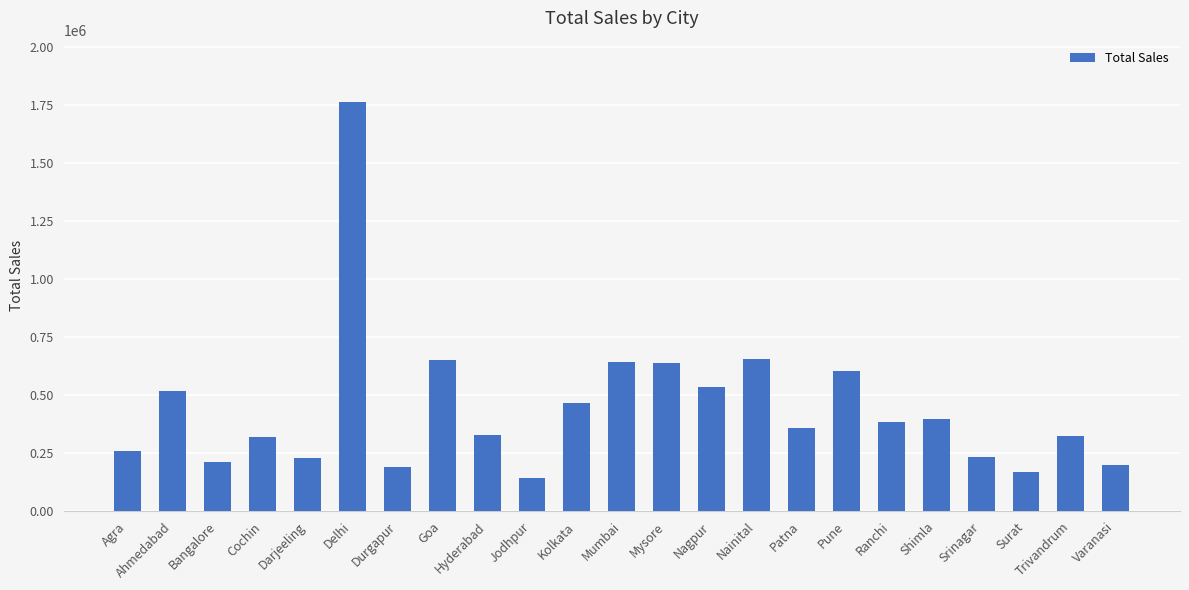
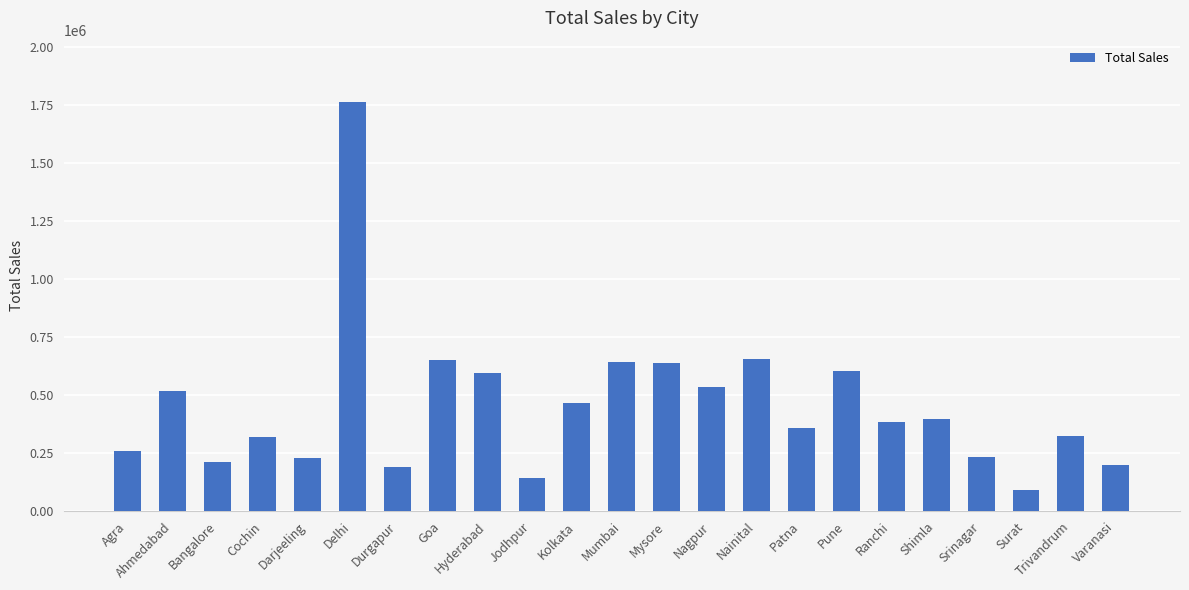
Hyderabad: 330000 -> 600000
Surat: 170000 -> 90000
